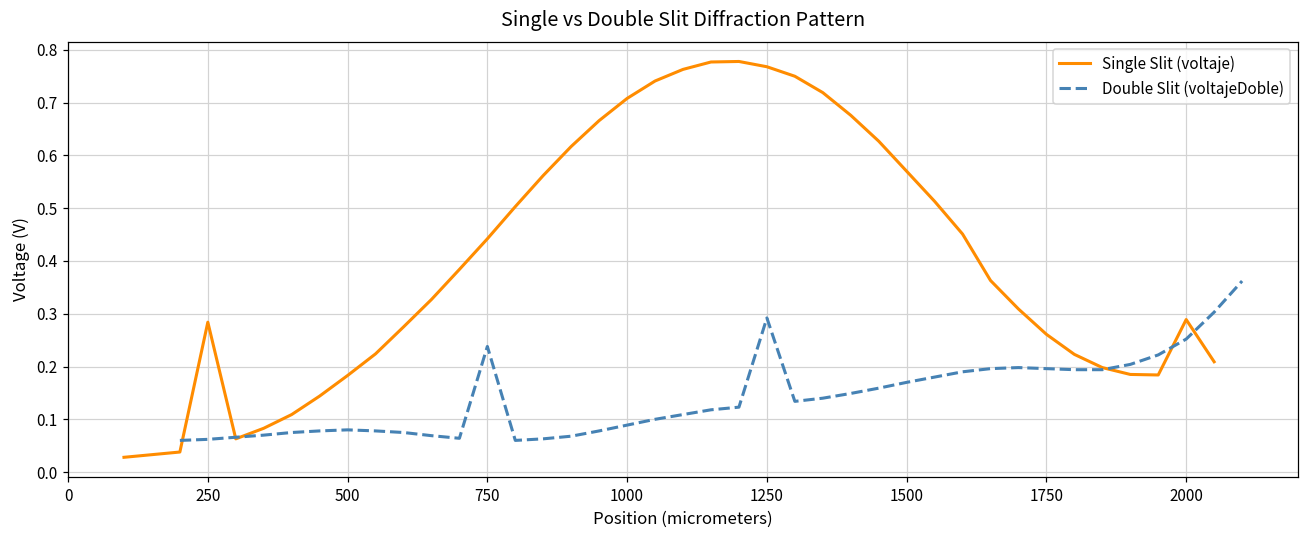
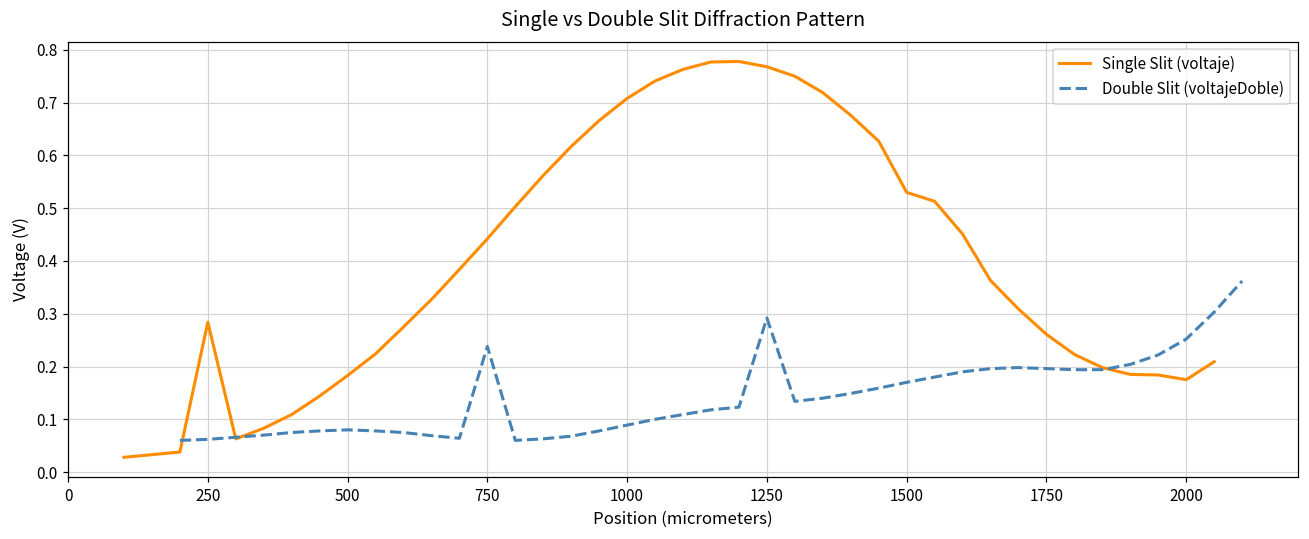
Single Slit (voltaje), 1500: 0.57 -> 0.53
Single Slit (voltaje), 2000: 0.29 -> 0.18
